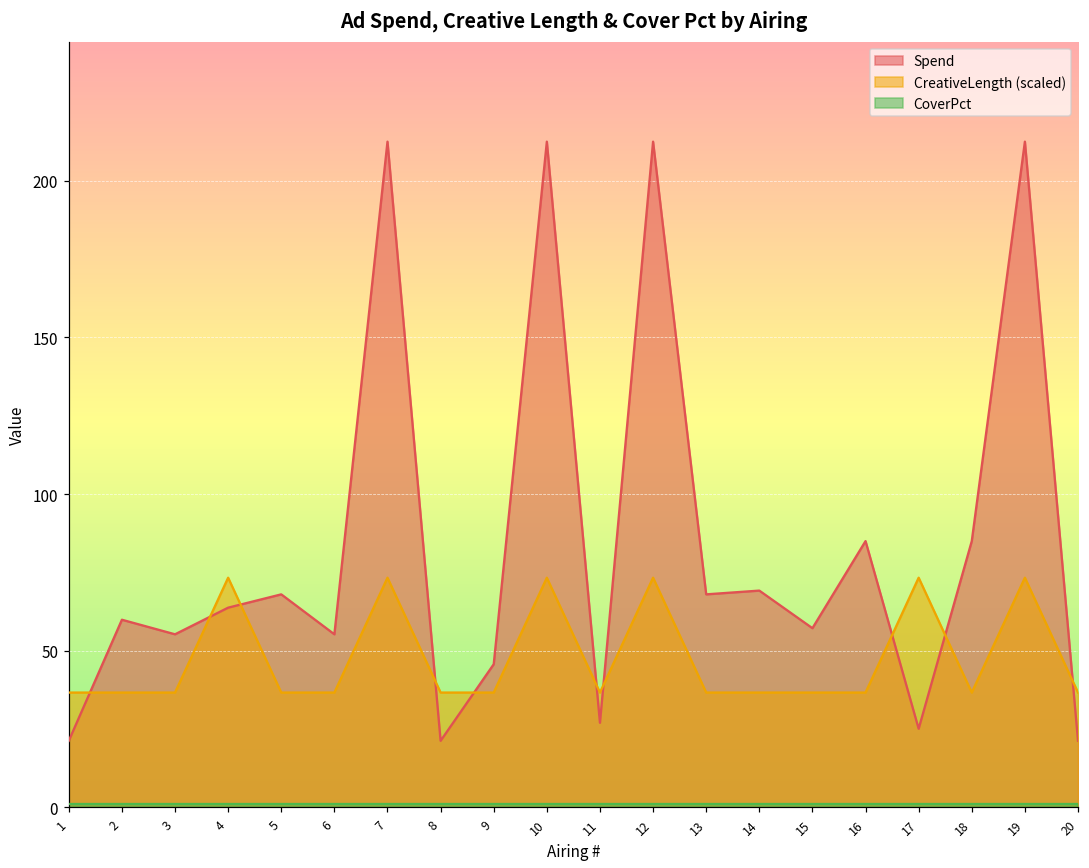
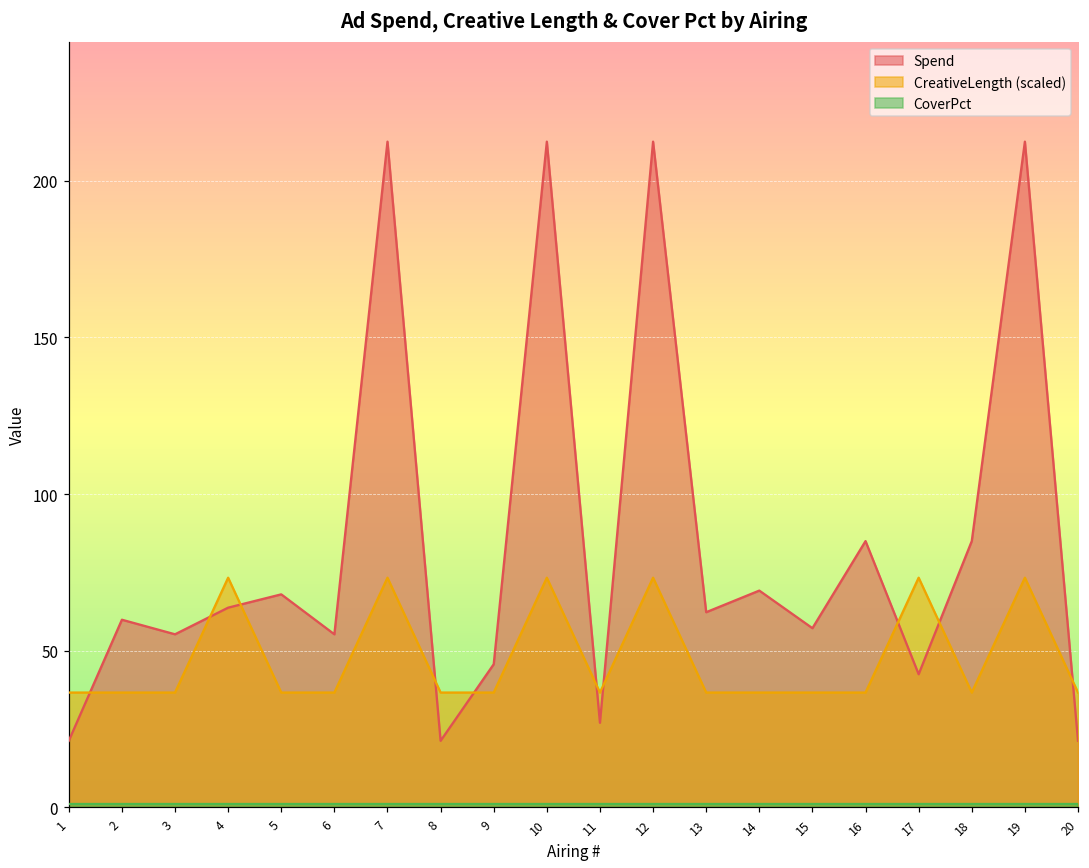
Spend, 13: 68 -> 62
Spend, 17: 25 -> 43
